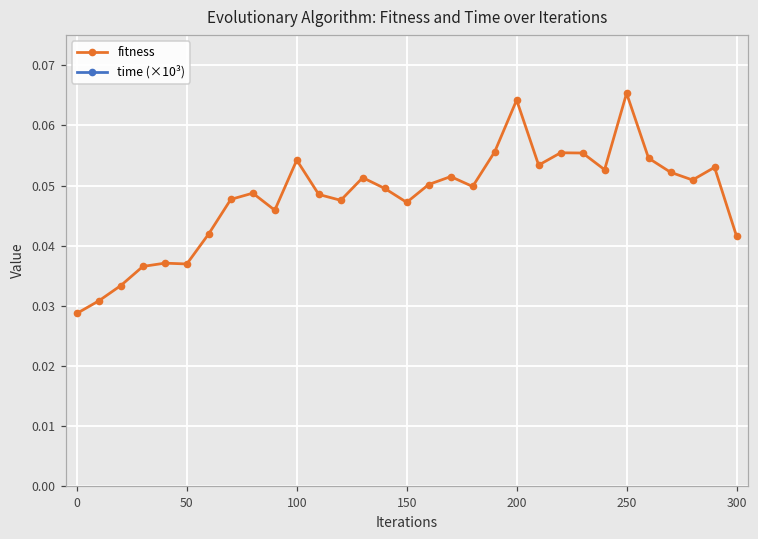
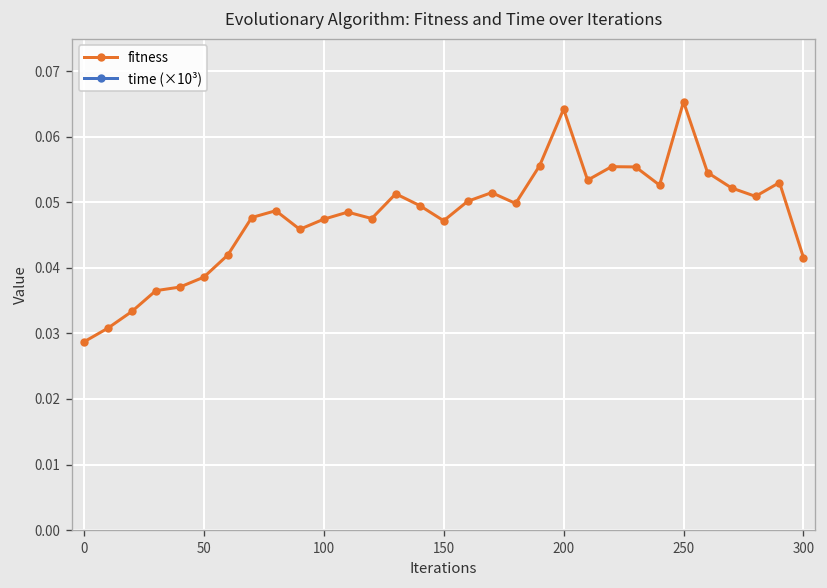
fitness, 50: 0.037 -> 0.039
fitness, 100: 0.054 -> 0.047
